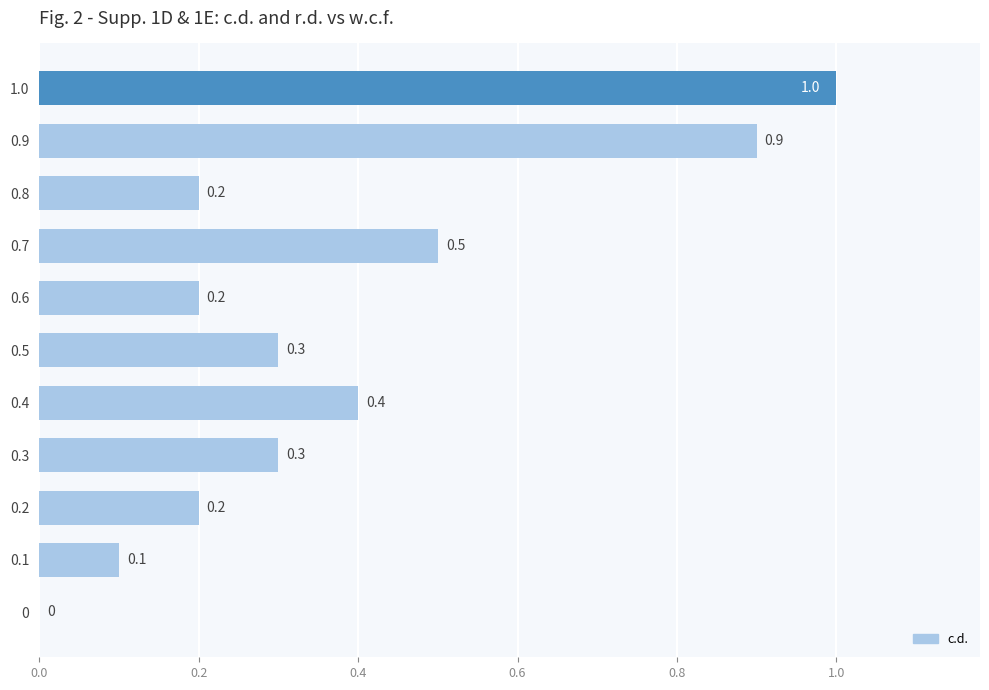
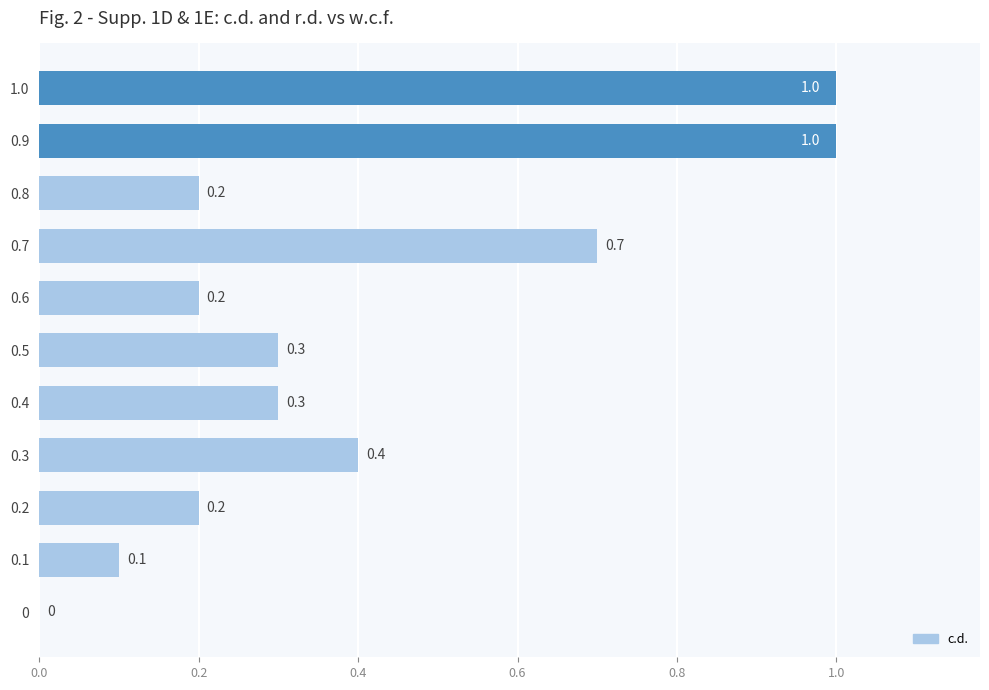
0.9: 0.9 -> 1.0
0.7: 0.5 -> 0.7
0.4: 0.4 -> 0.3
0.3: 0.3 -> 0.4
